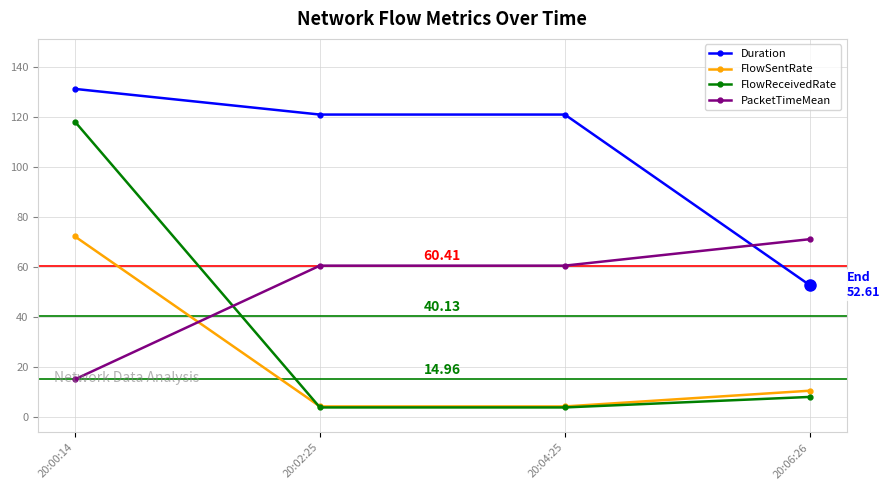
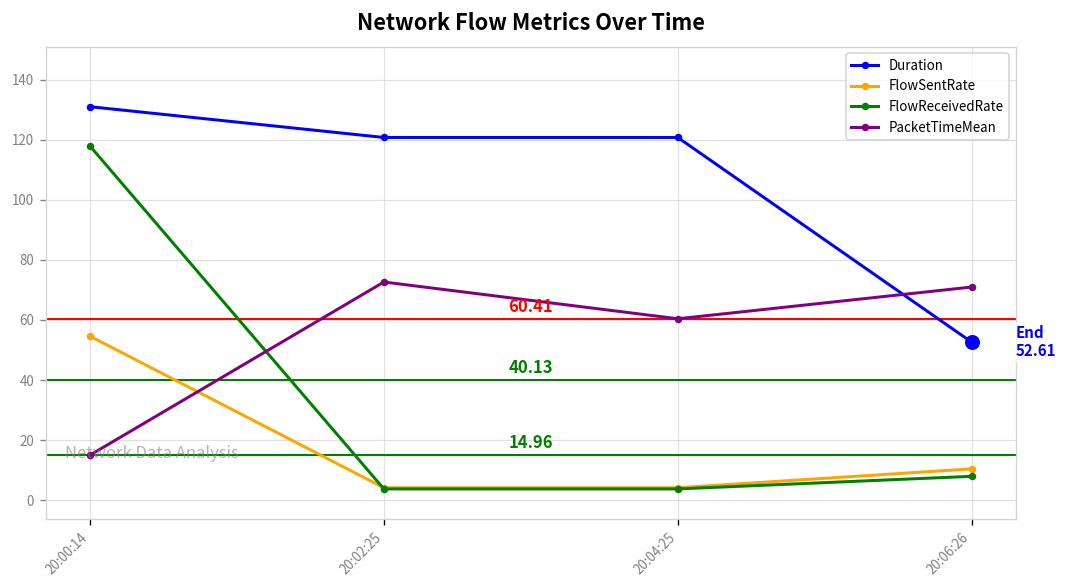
FlowSentRate, 20:00:14: 72 -> 55
PacketTimeMean, 20:02:25: 60 -> 73
